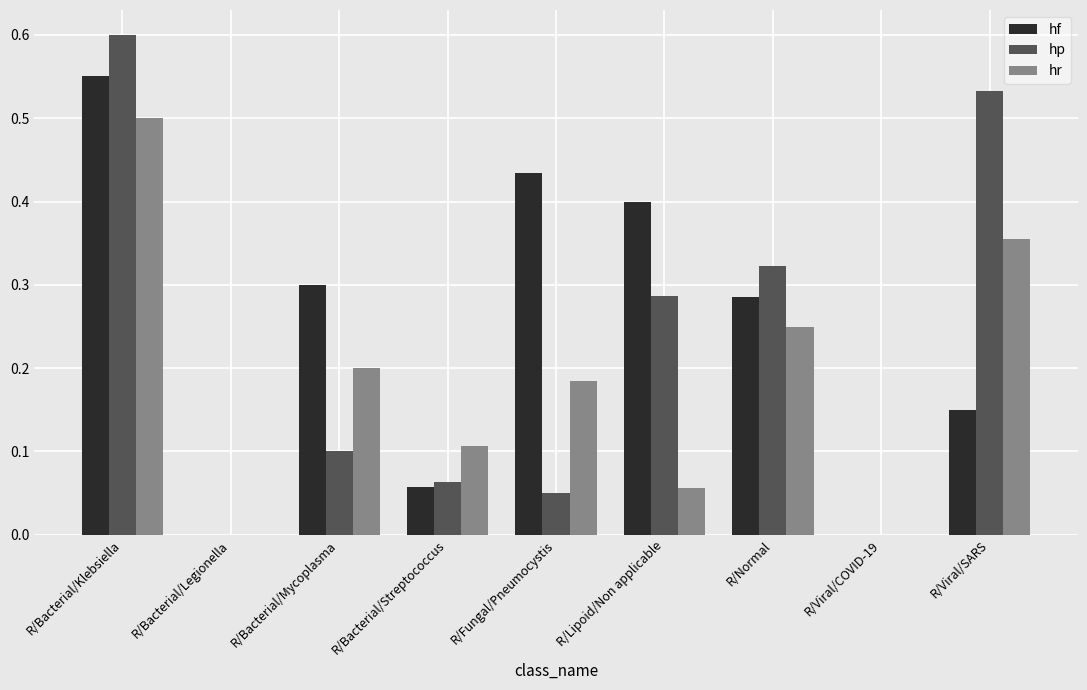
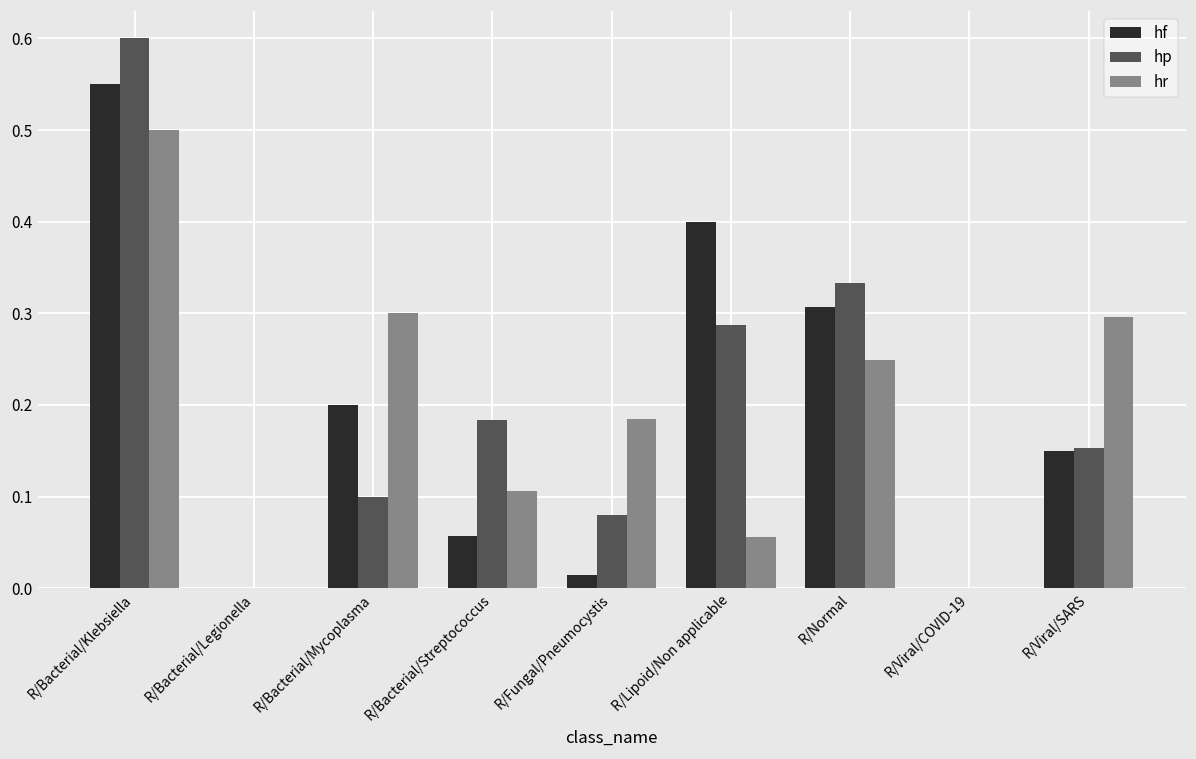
hf, R/Bacterial/Mycoplasma: 0.3 -> 0.2
hr, R/Bacterial/Mycoplasma: 0.2 -> 0.3
hp, R/Bacterial/Streptococcus: 0.06 -> 0.18
hf, R/Fungal/Pneumocystis: 0.43 -> 0.01
hp, R/Fungal/Pneumocystis: 0.05 -> 0.08
hf, R/Normal: 0.28 -> 0.31
hp, R/Normal: 0.32 -> 0.33
hp, R/Viral/SARS: 0.53 -> 0.15
hr, R/Viral/SARS: 0.36 -> 0.30
